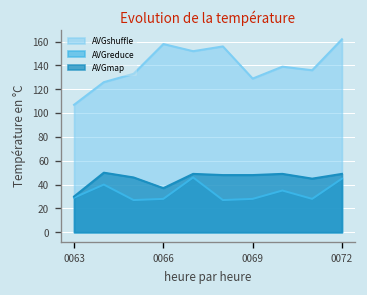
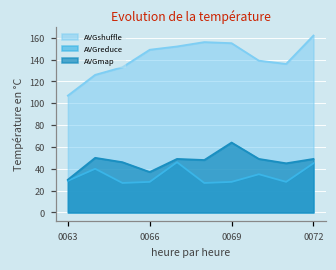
AVGshuffle, 0066: 160 -> 150
AVGshuffle, 0069: 130 -> 160
AVGmap, 0069: 50 -> 60
